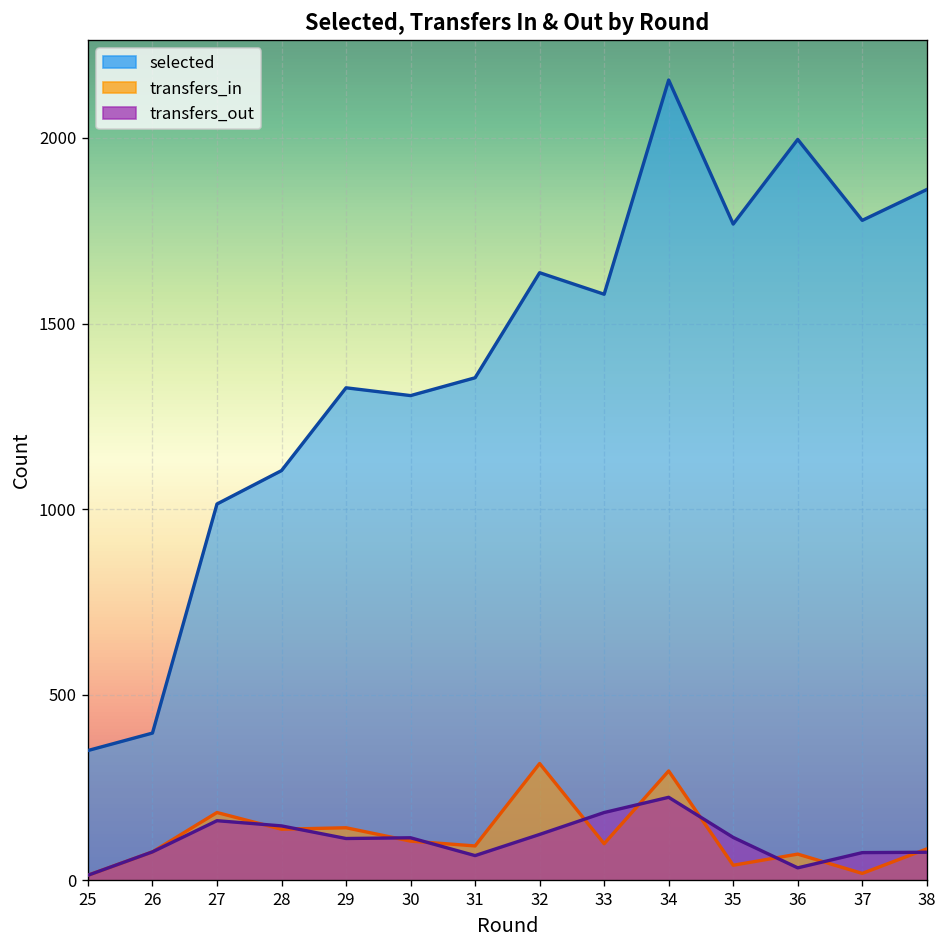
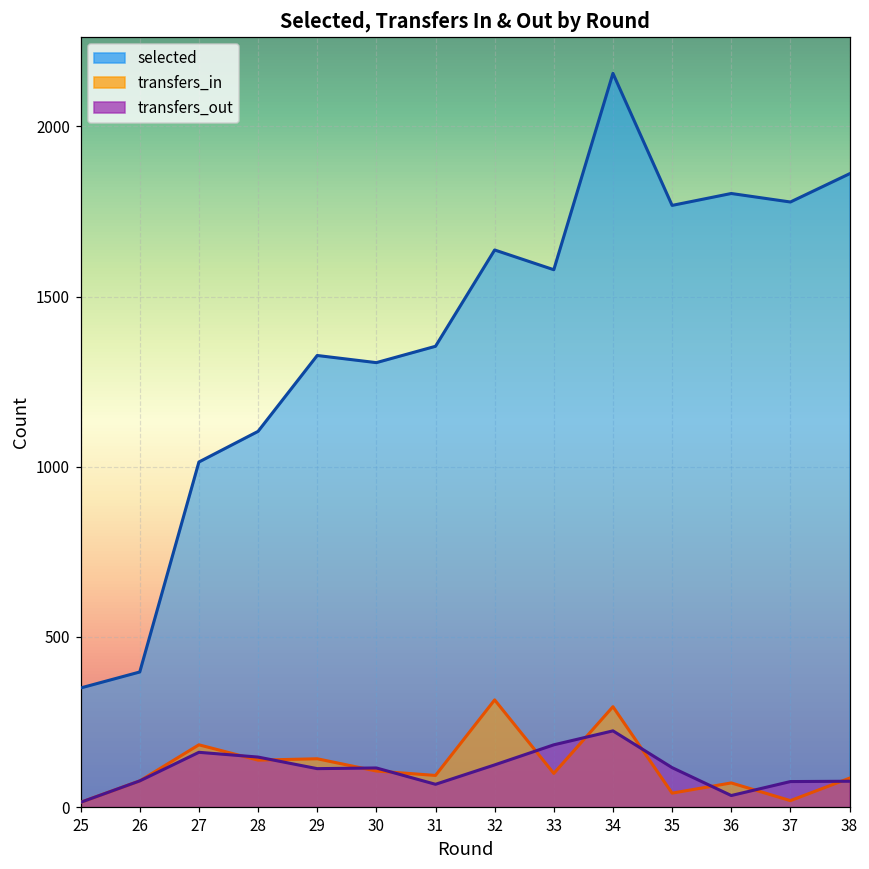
selected, 36: 2000 -> 1800
